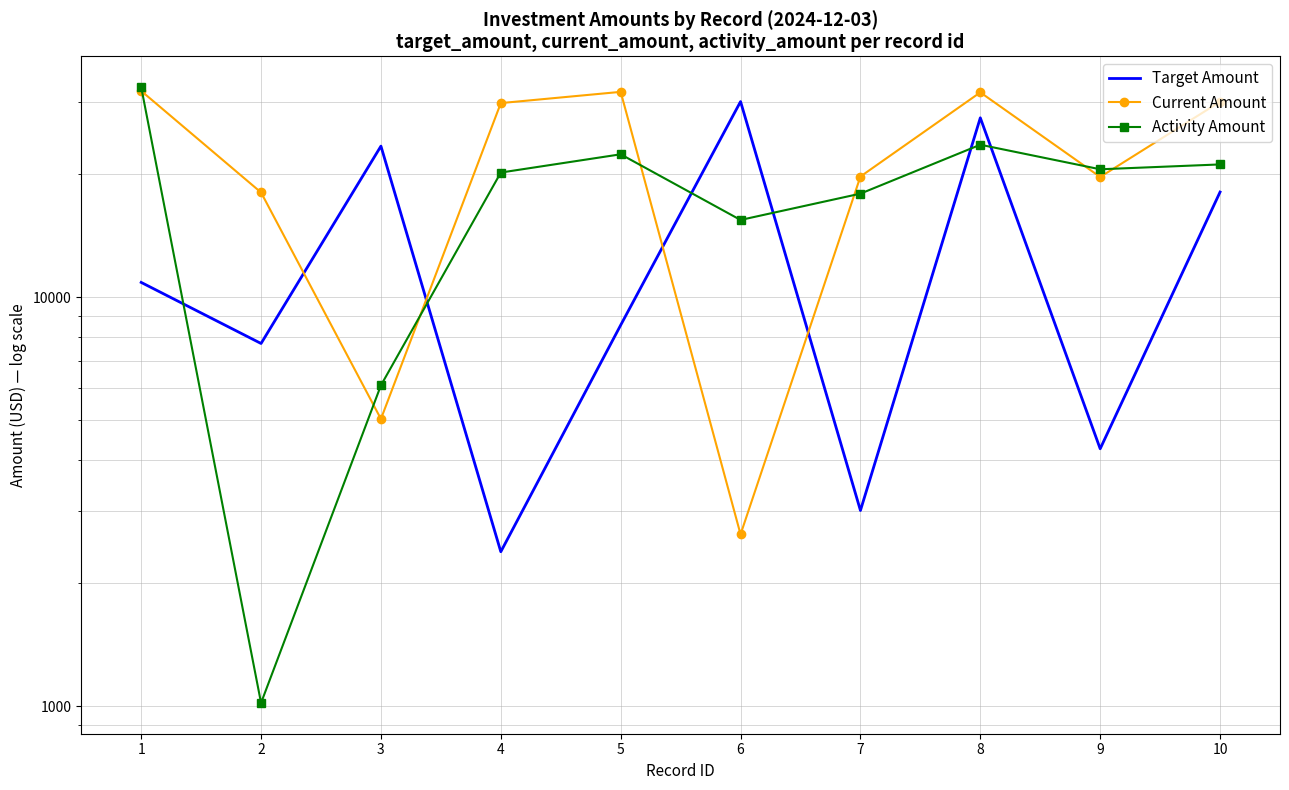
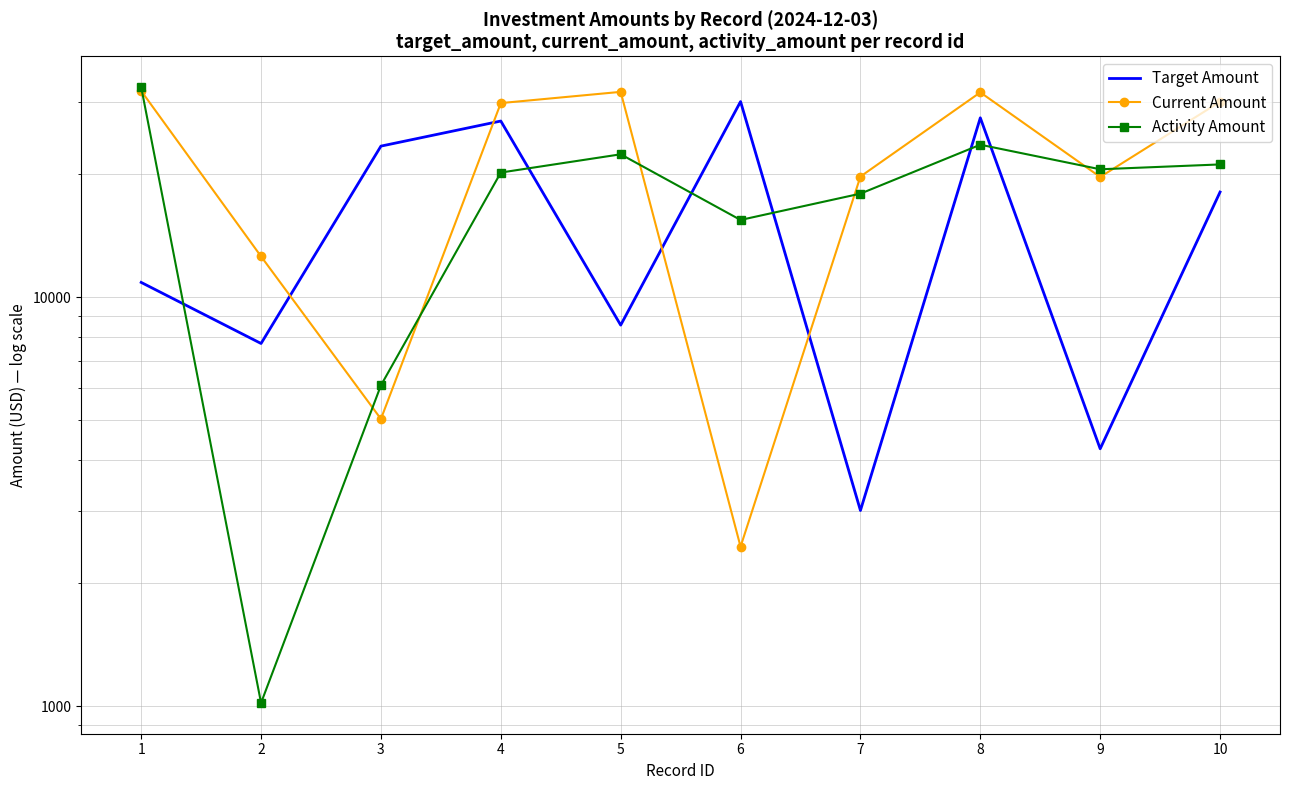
Current Amount, 2: 18000 -> 12600
Target Amount, 4: 2400 -> 27000
Current Amount, 6: 2600 -> 2500
